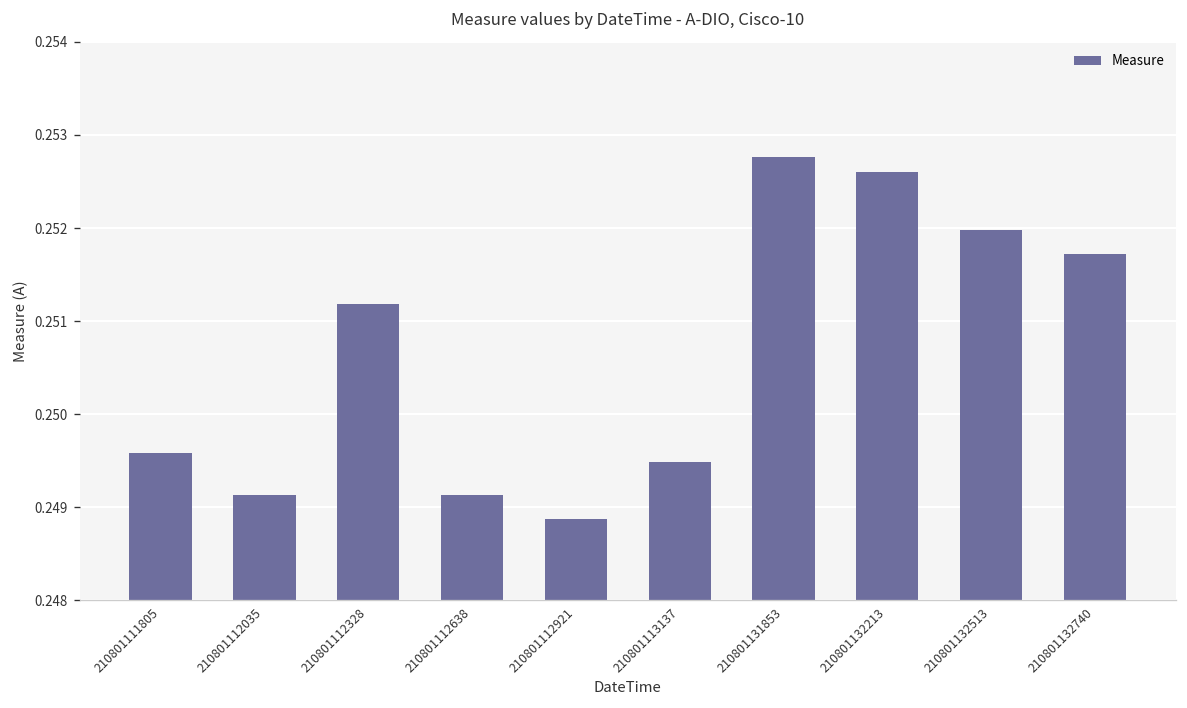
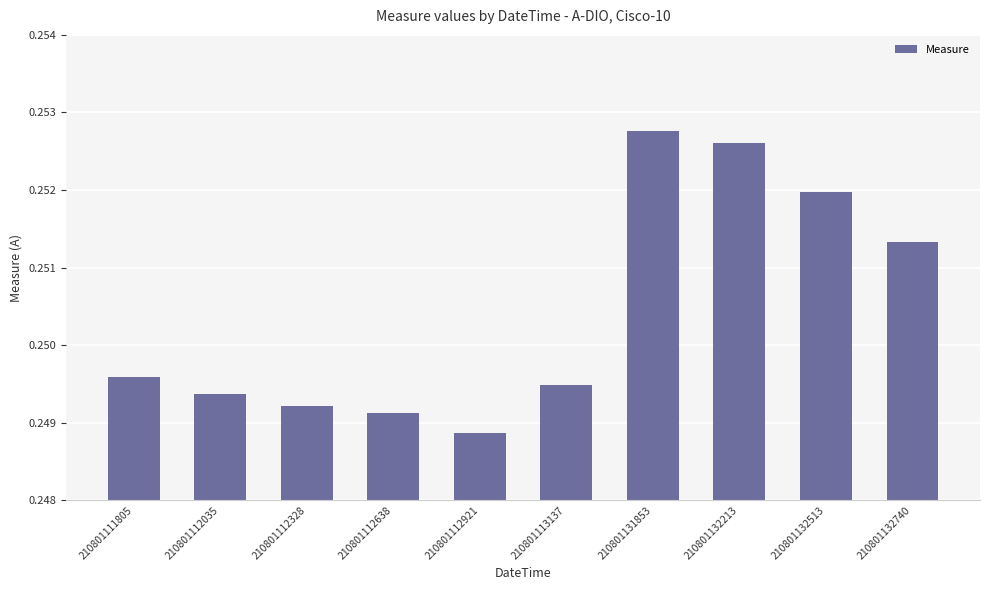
210801112035: 0.2491 -> 0.2494
210801112328: 0.2512 -> 0.2492
210801132740: 0.2517 -> 0.2513
